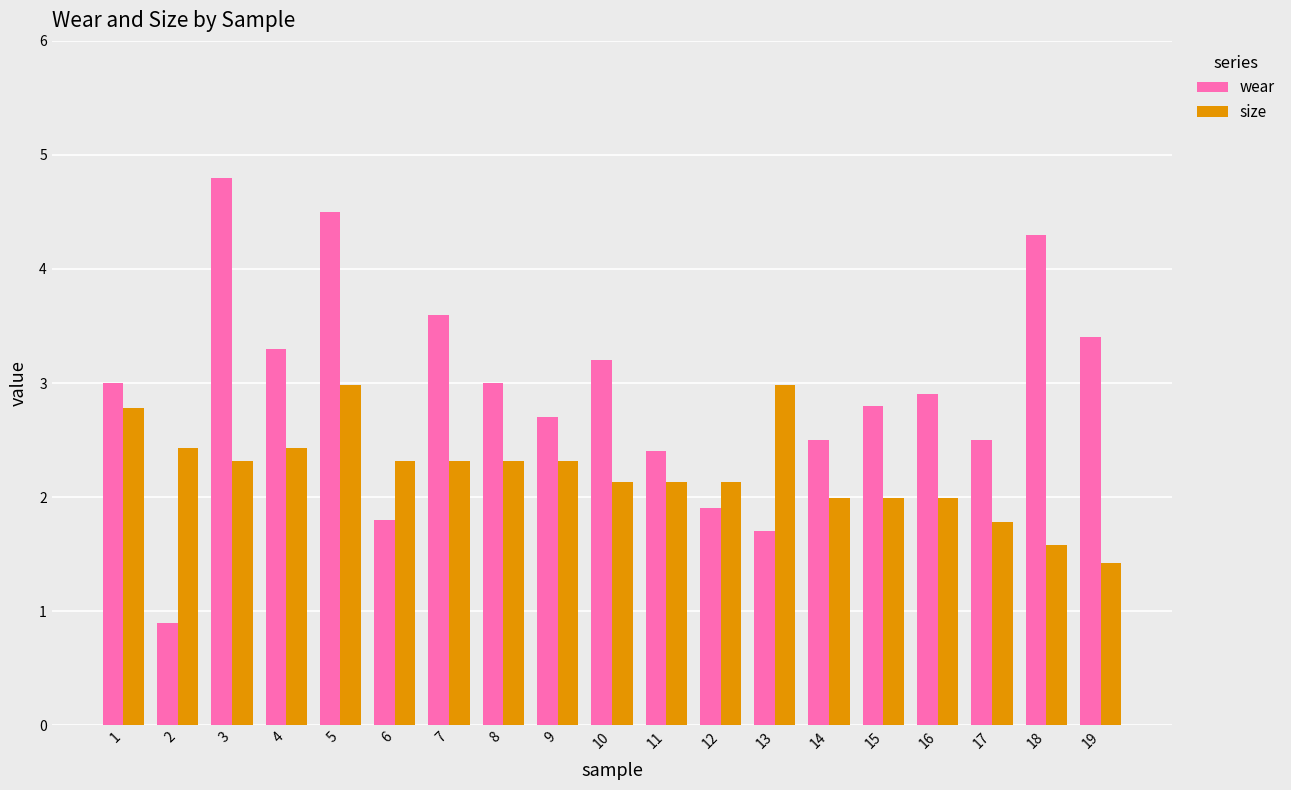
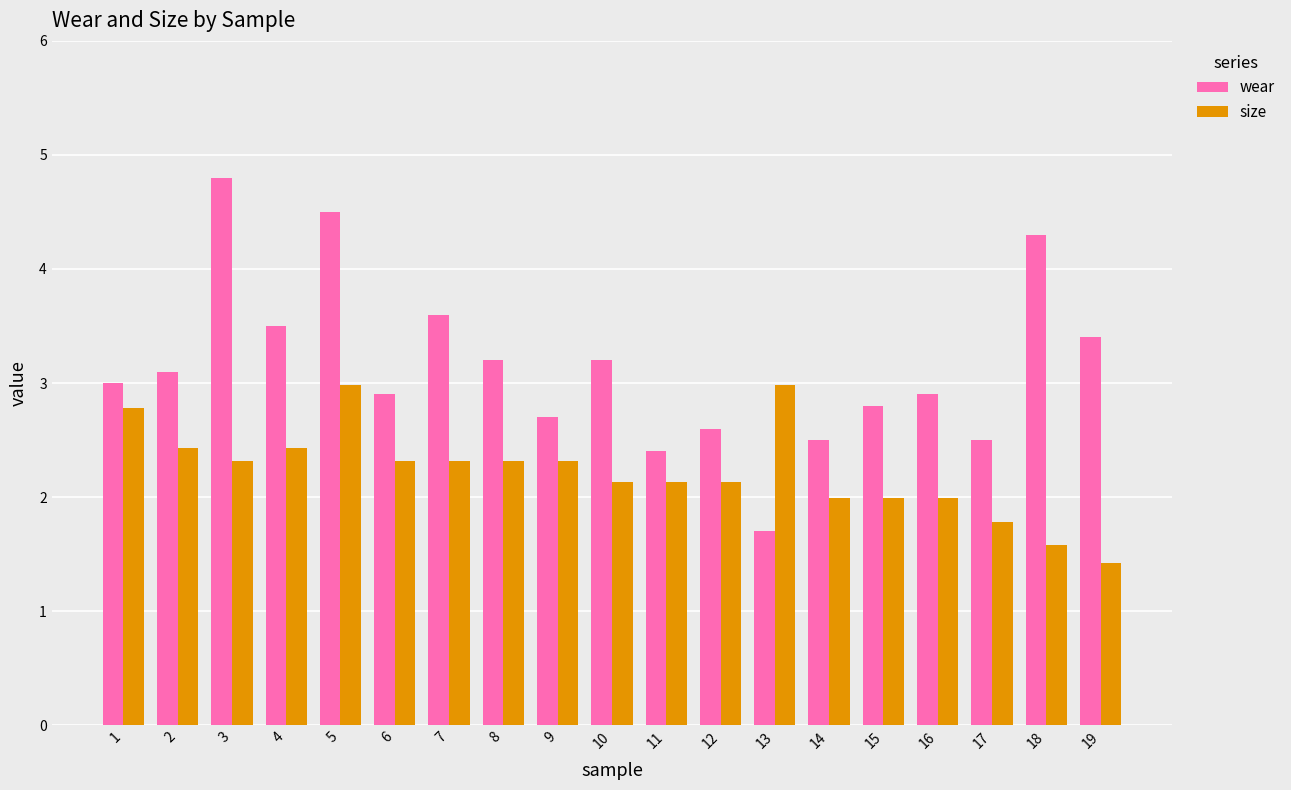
wear, 2: 0.9 -> 3.1
wear, 4: 3.3 -> 3.5
wear, 6: 1.8 -> 2.9
wear, 8: 3.0 -> 3.2
wear, 12: 1.9 -> 2.6
